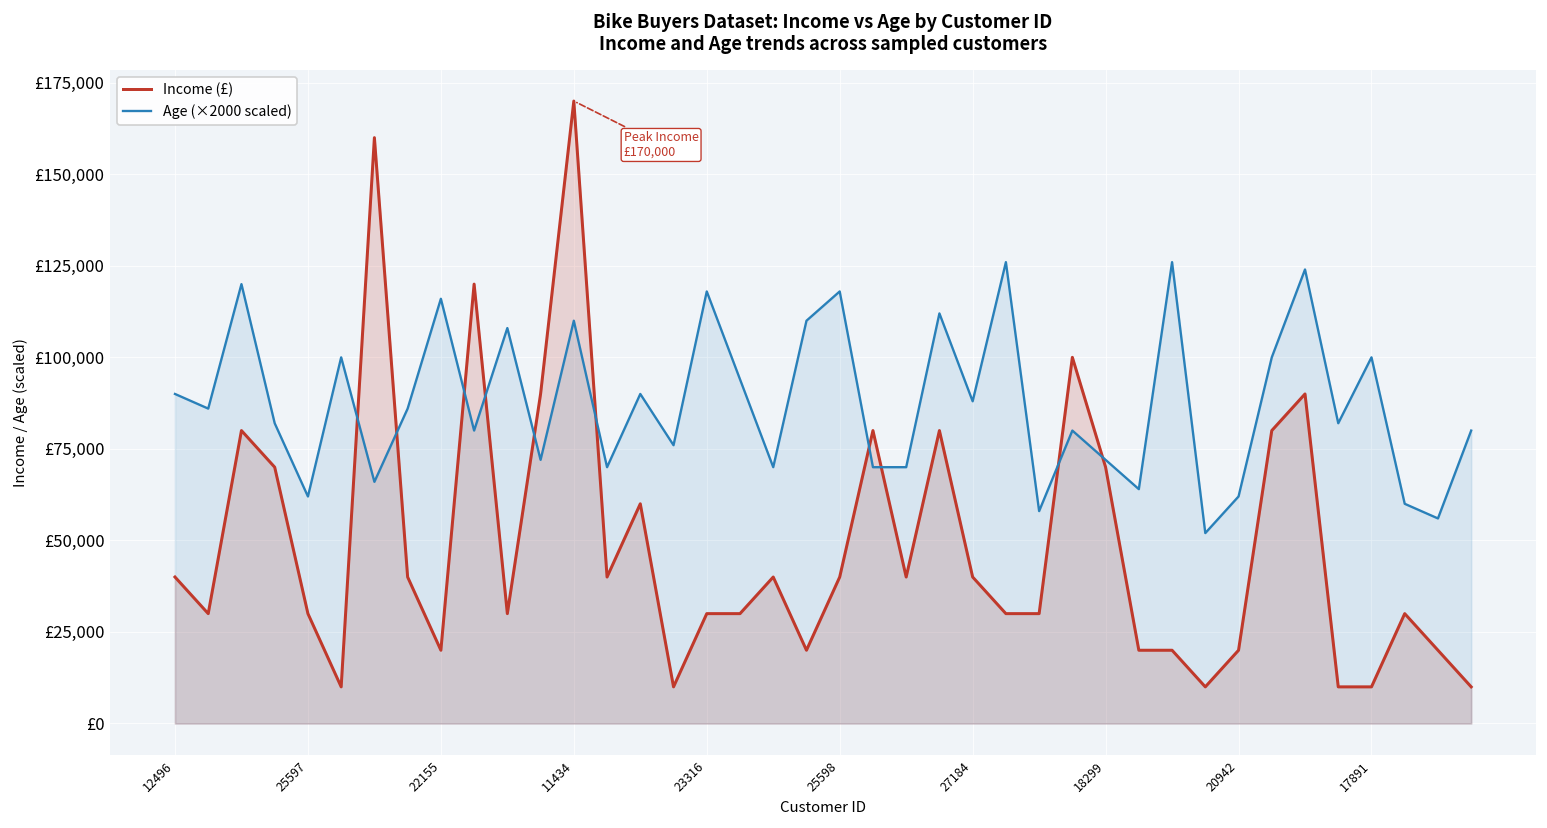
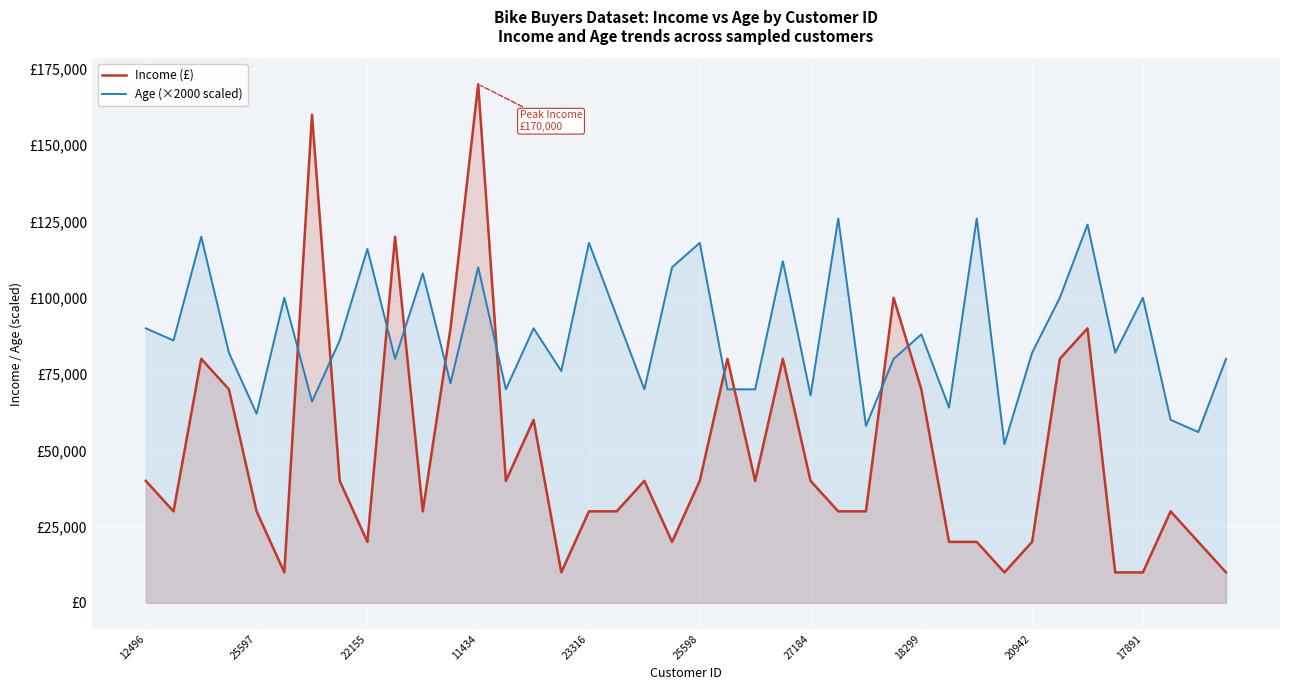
Age (×2000 scaled), 27184: £88,000 -> £68,000
Age (×2000 scaled), 18299: £72,000 -> £88,000
Age (×2000 scaled), 20942: £62,000 -> £82,000
